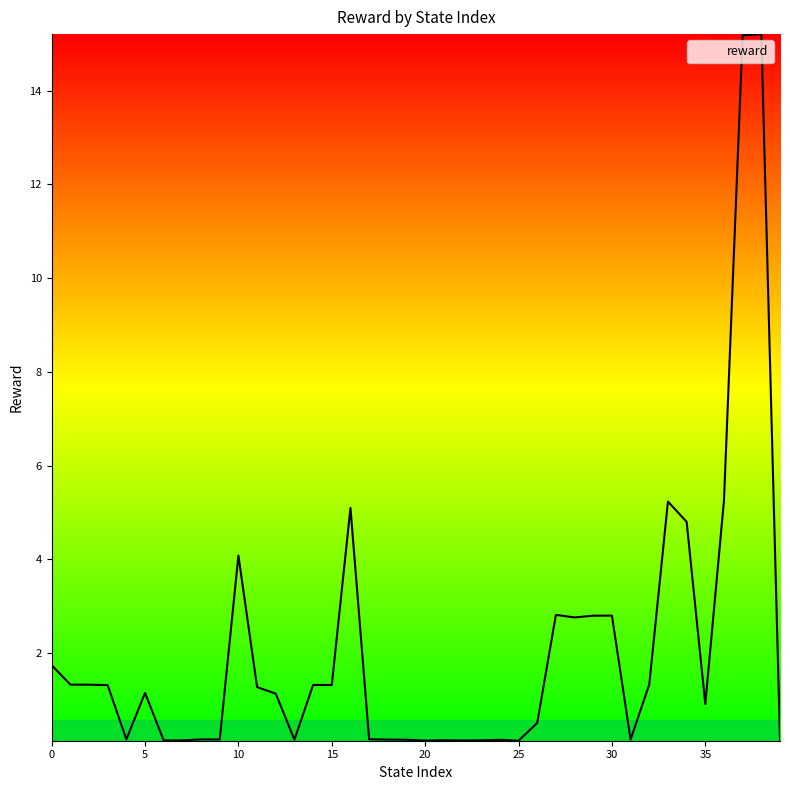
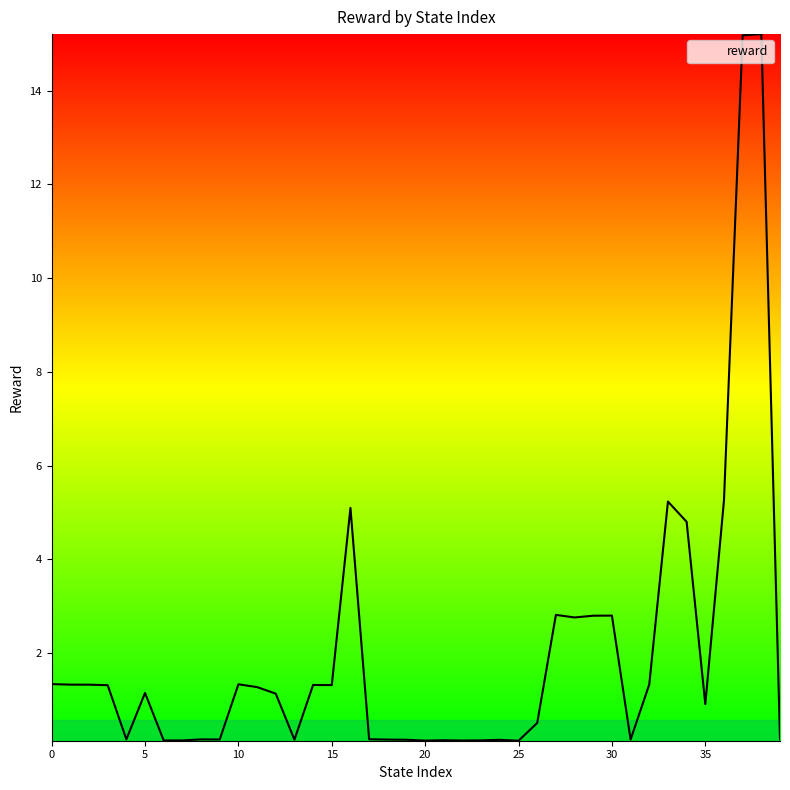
0: 1.7 -> 1.3
10: 4.1 -> 1.3
